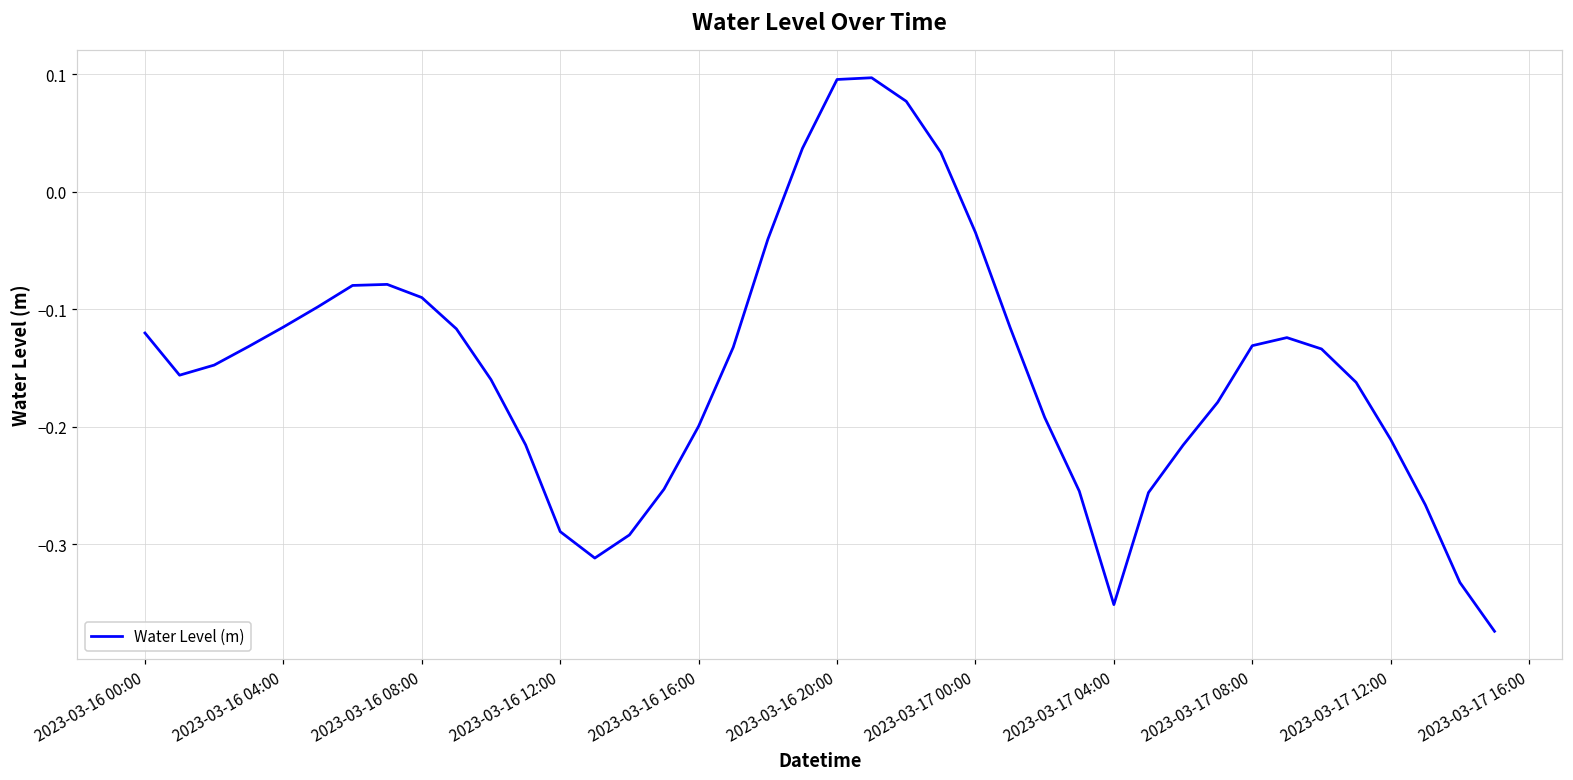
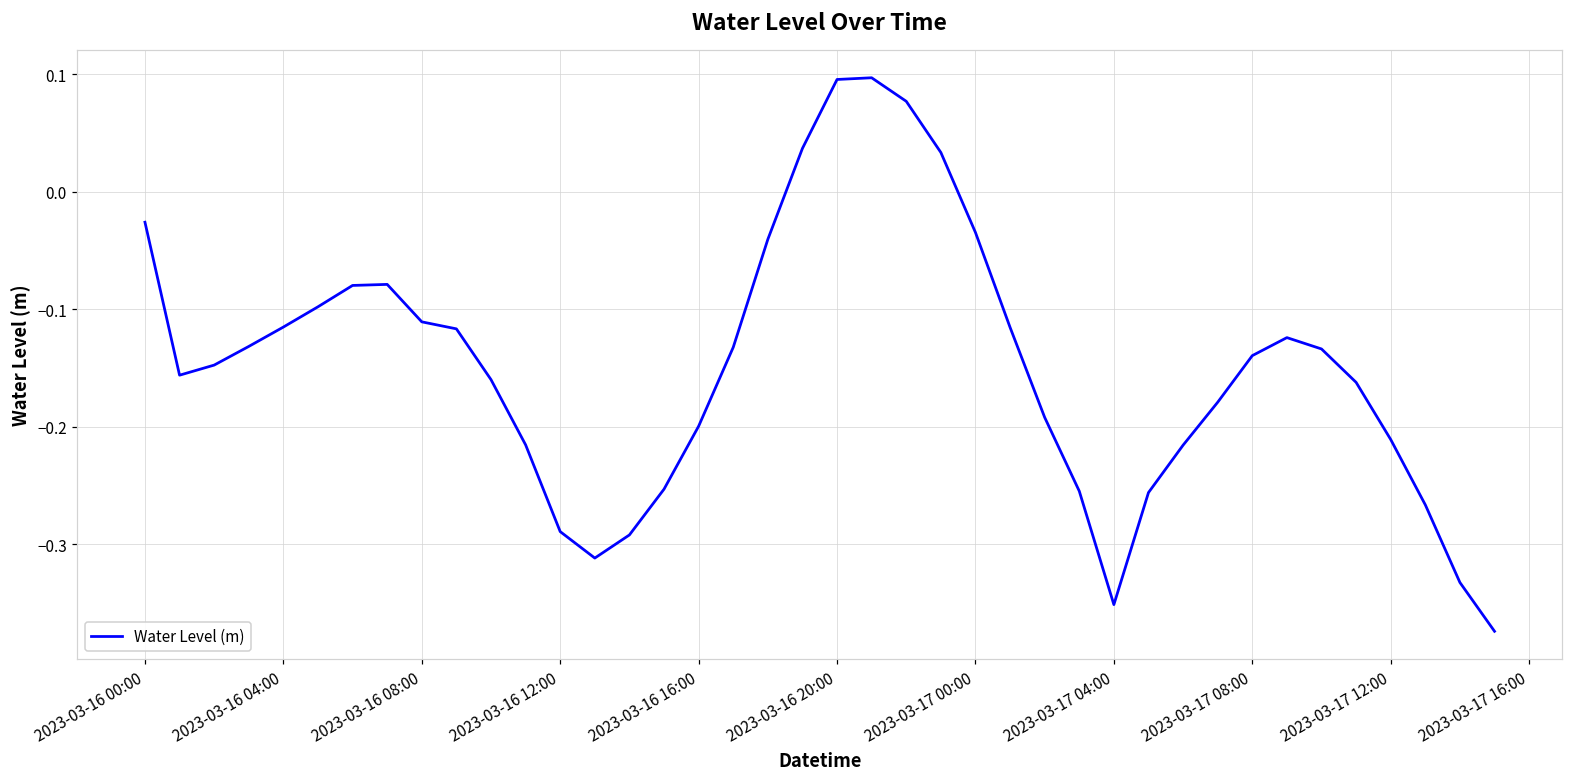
2023-03-16 00:00: -0.120 -> -0.026
2023-03-16 08:00: -0.090 -> -0.111
2023-03-17 08:00: -0.131 -> -0.139
